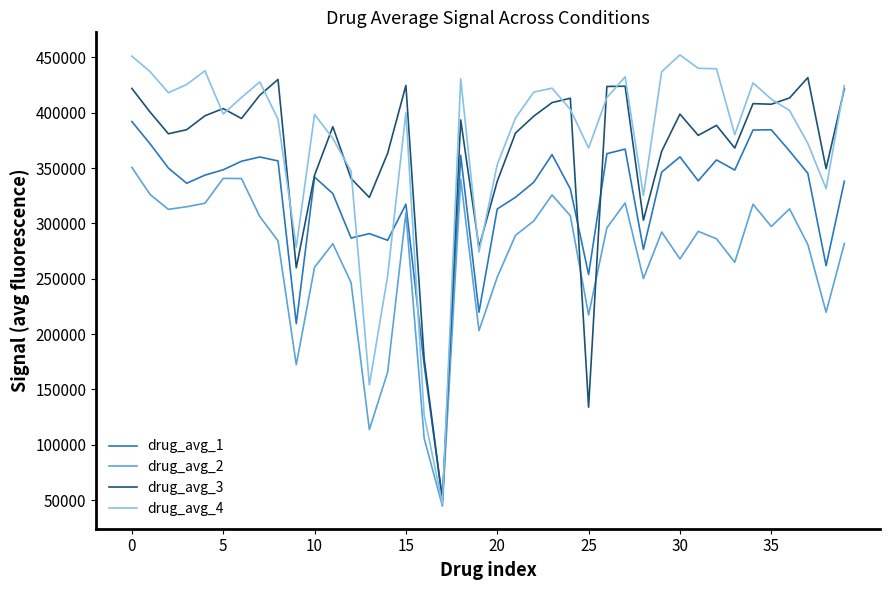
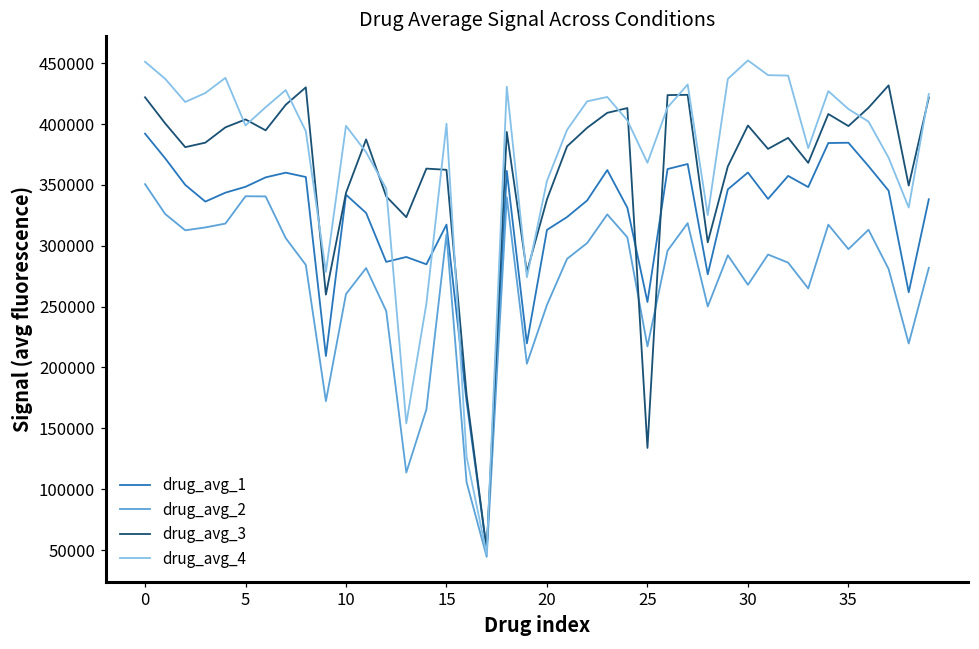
drug_avg_3, 15: 425000 -> 362000
drug_avg_3, 35: 408000 -> 398000
